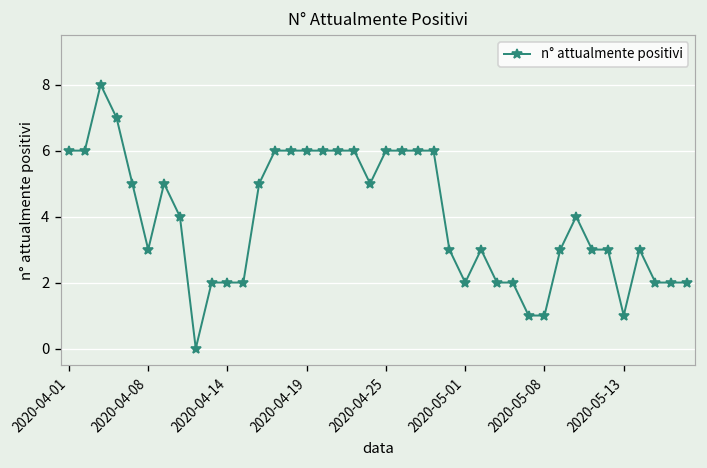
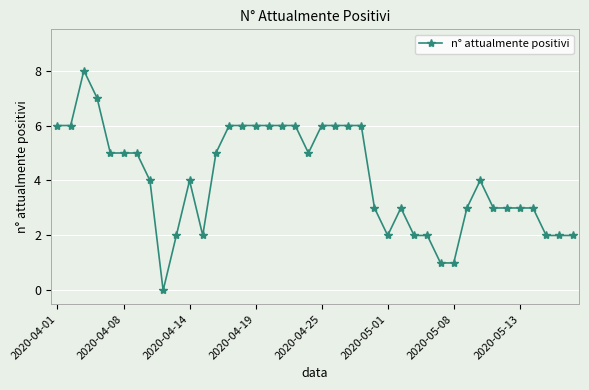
2020-04-08: 3 -> 5
2020-04-14: 2 -> 4
2020-05-13: 1 -> 3
